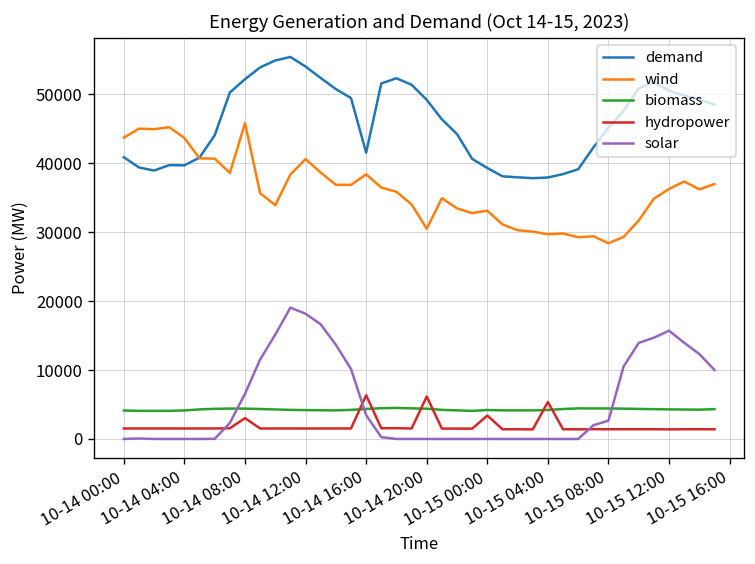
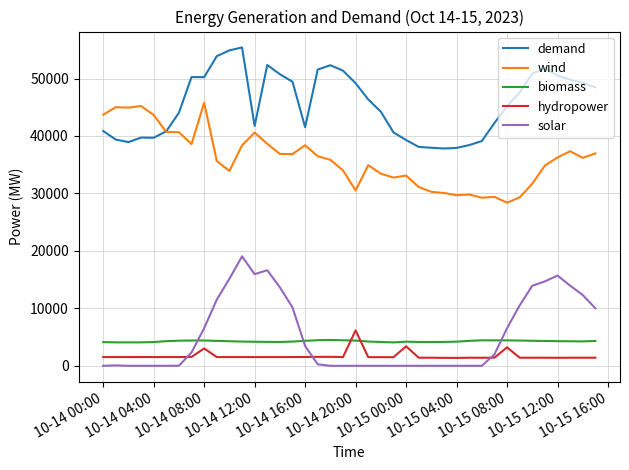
demand, 10-14 08:00: 52000 -> 50000
demand, 10-14 12:00: 54000 -> 42000
solar, 10-14 12:00: 18000 -> 16000
hydropower, 10-14 16:00: 6000 -> 2000
hydropower, 10-15 04:00: 5000 -> 1000
hydropower, 10-15 08:00: 1000 -> 3000
solar, 10-15 08:00: 3000 -> 7000
